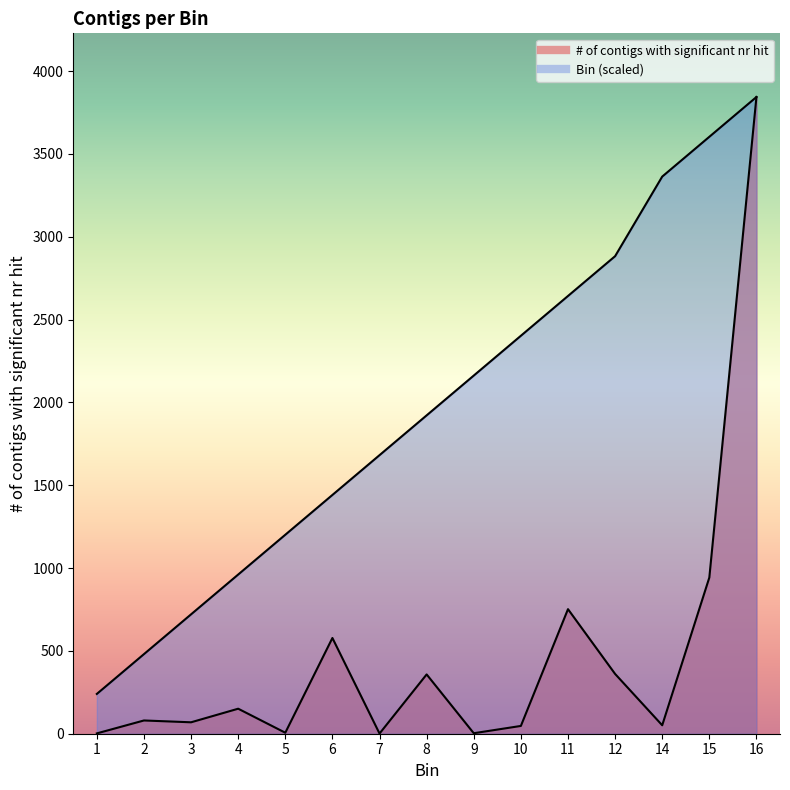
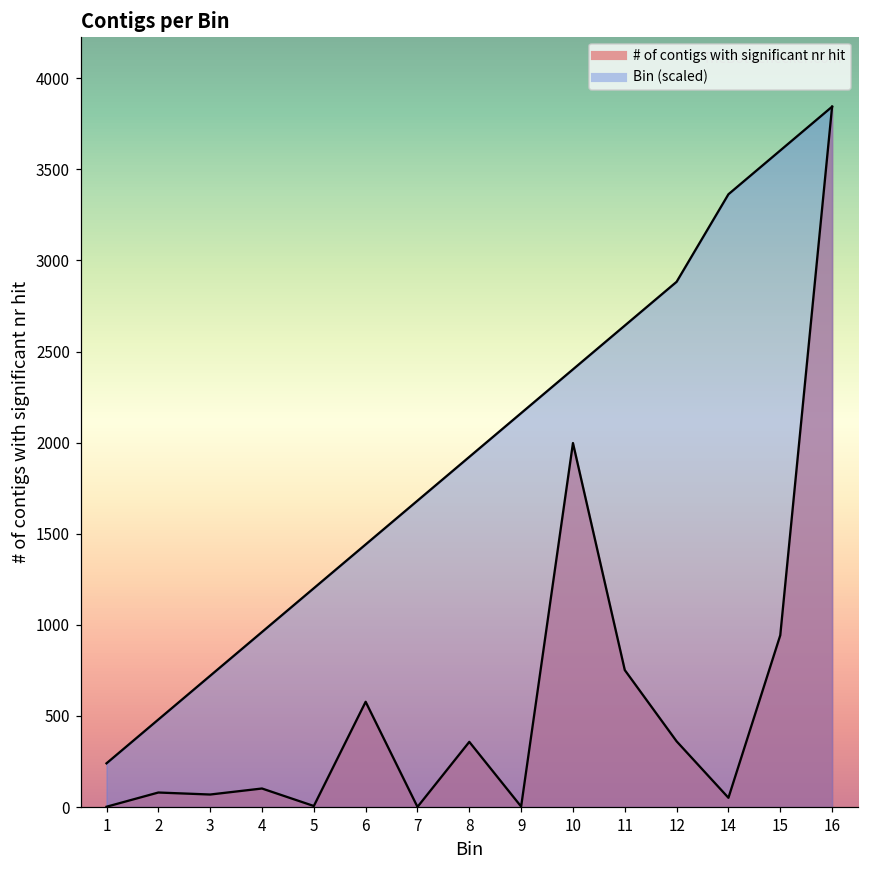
# of contigs with significant nr hit, 4: 150 -> 100
# of contigs with significant nr hit, 10: 50 -> 2000
